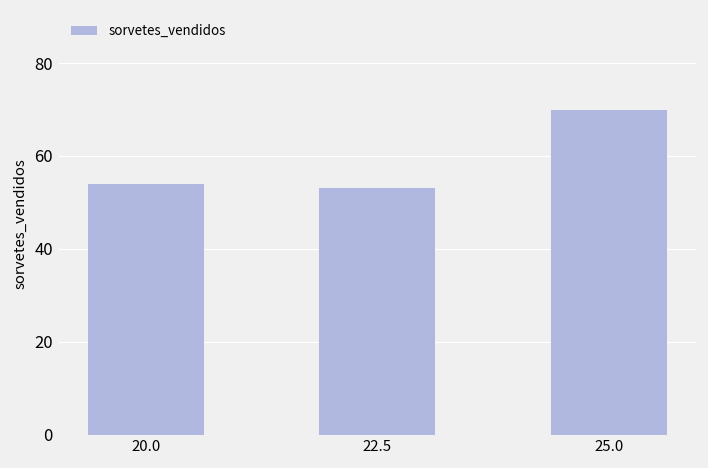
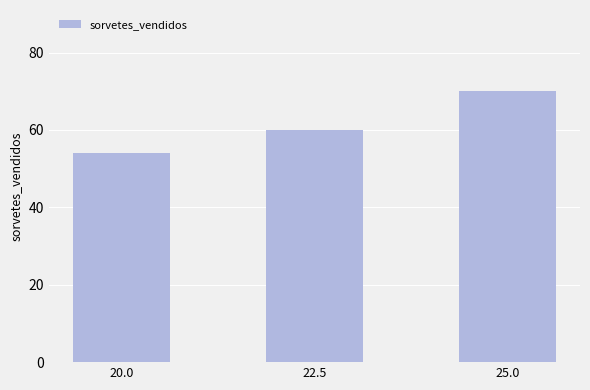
22.5: 53 -> 60
